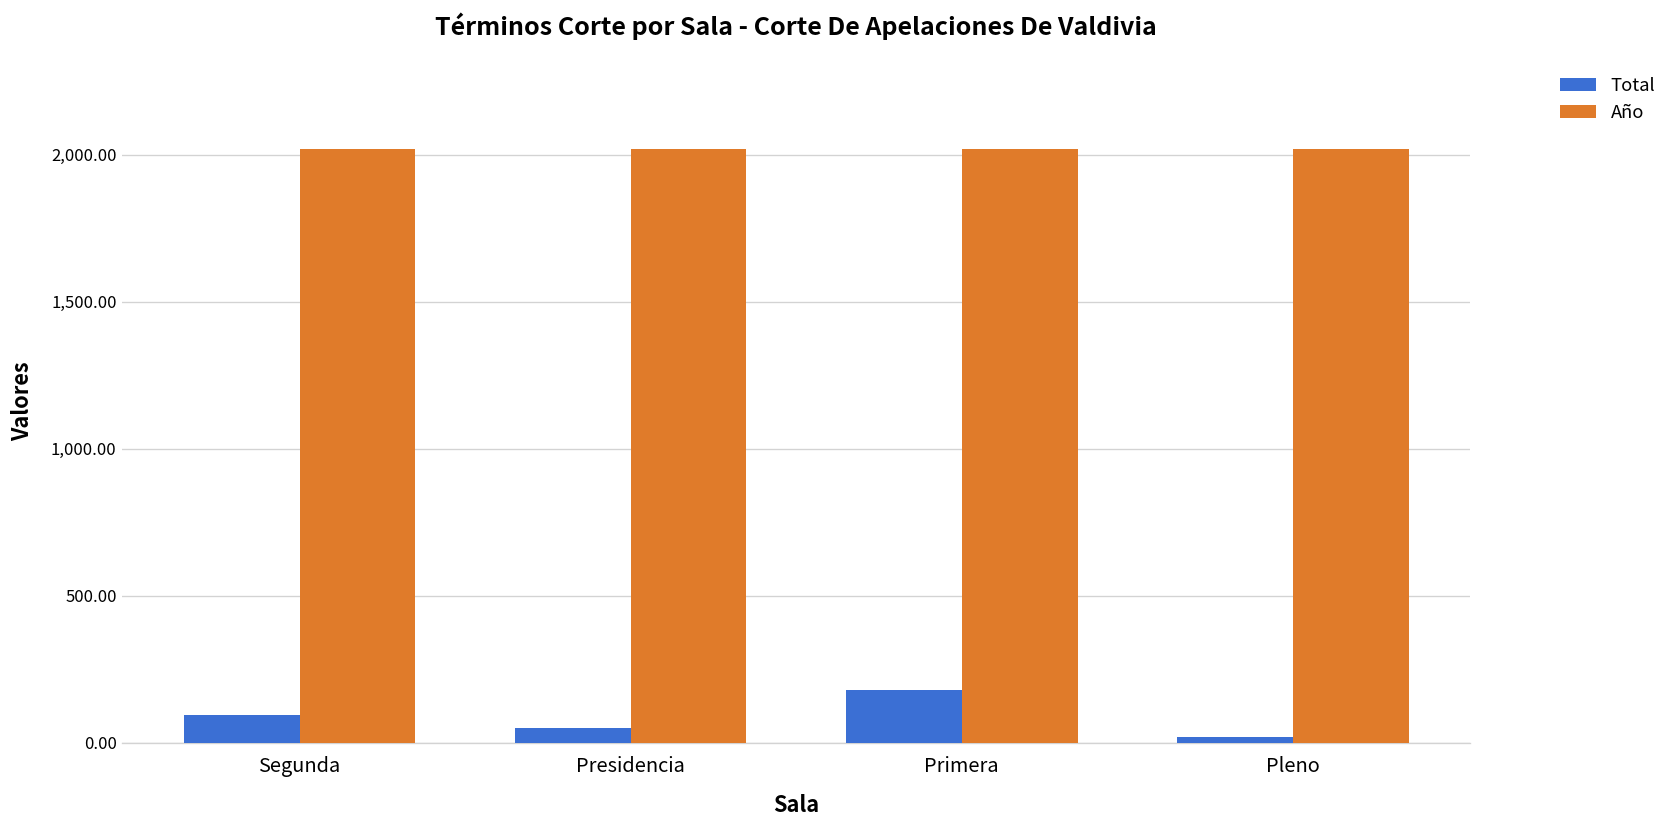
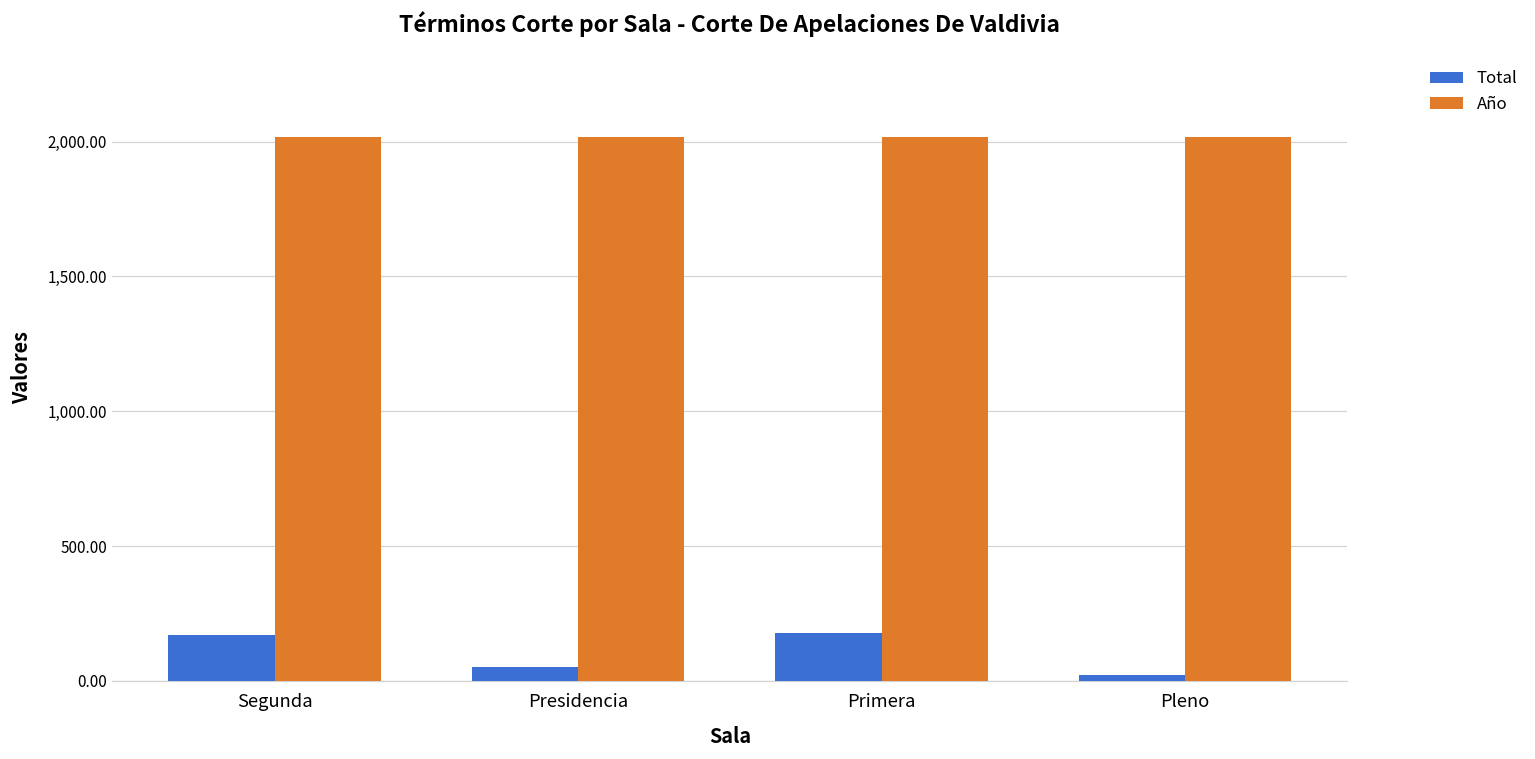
Total, Segunda: 90 -> 170
